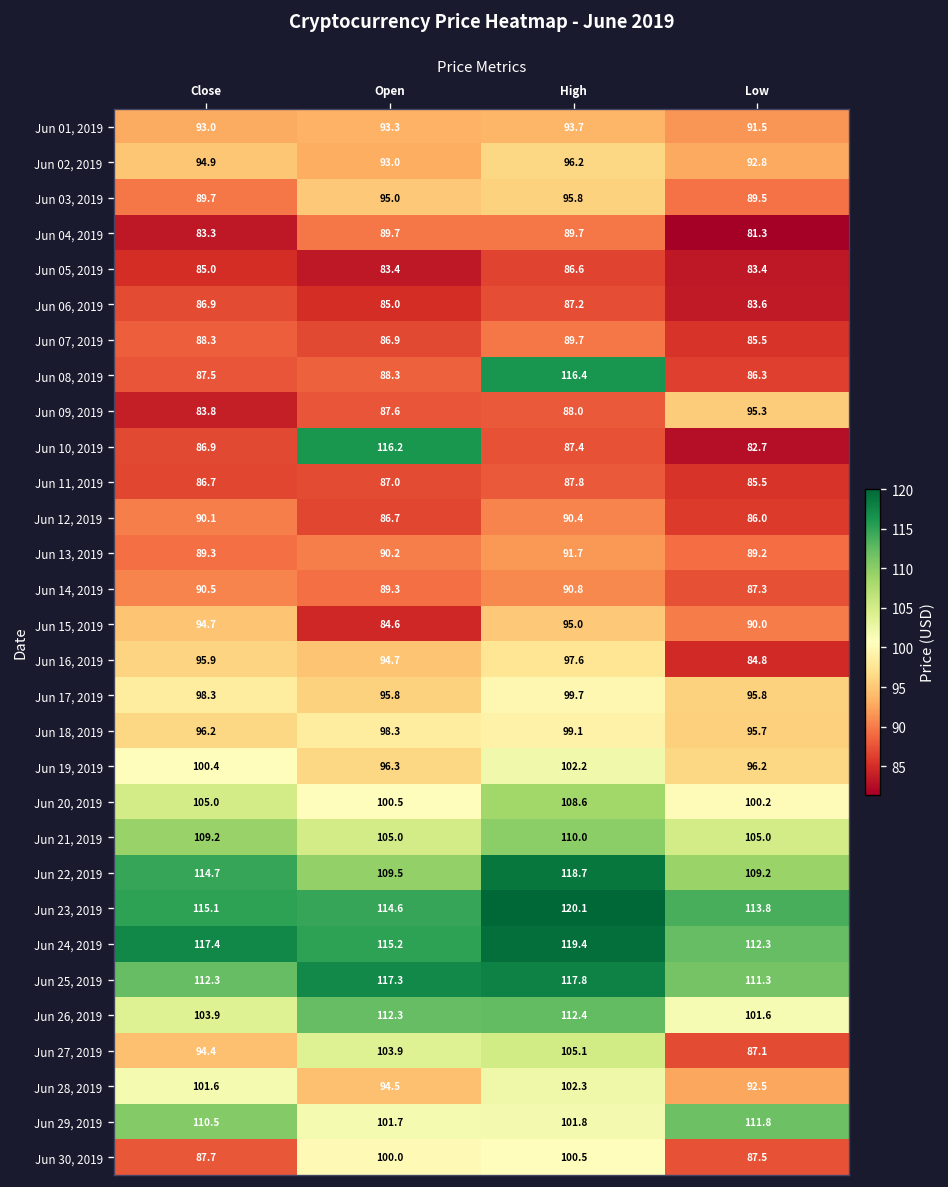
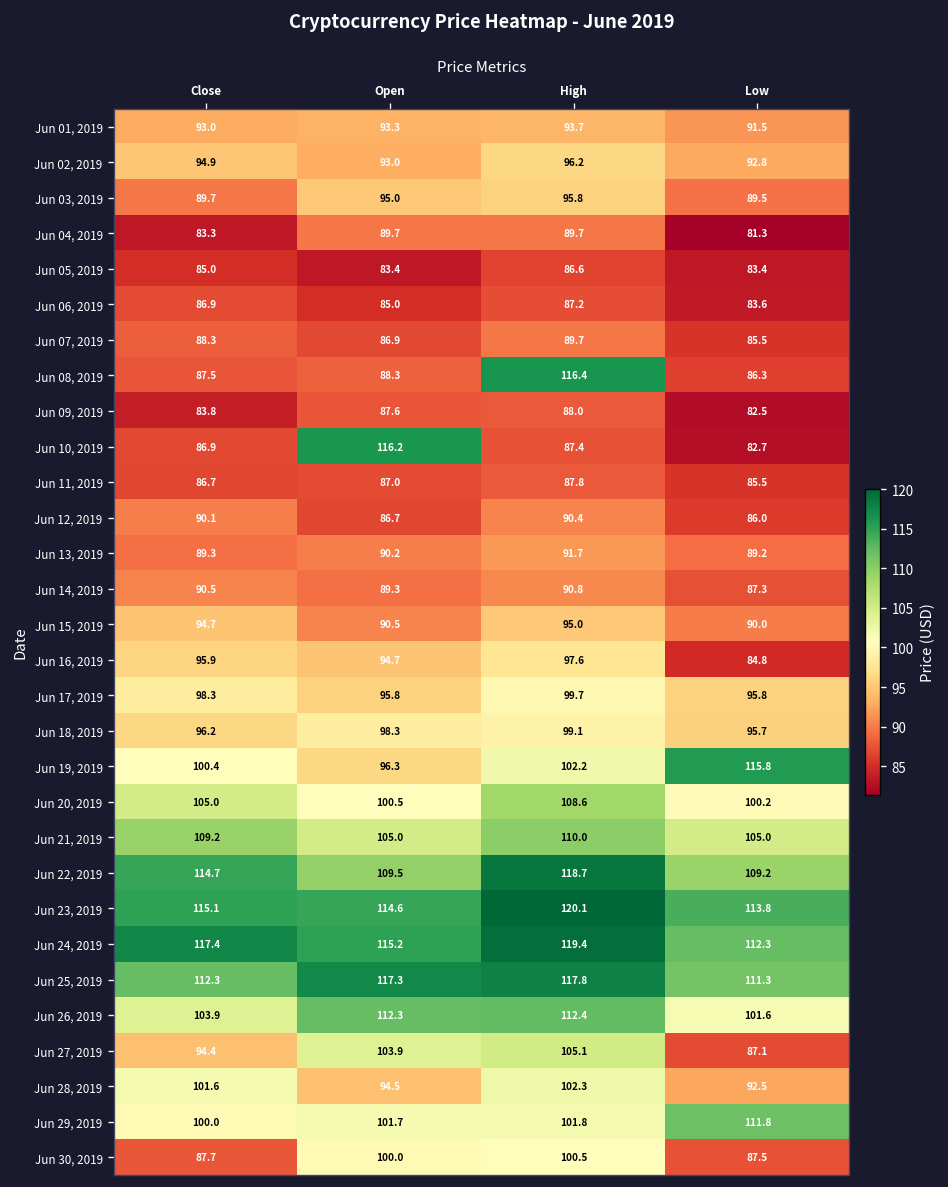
Jun 09, 2019, Low: 95.3 -> 82.5
Jun 15, 2019, Open: 84.6 -> 90.5
Jun 19, 2019, Low: 96.2 -> 115.8
Jun 29, 2019, Close: 110.5 -> 100.0
